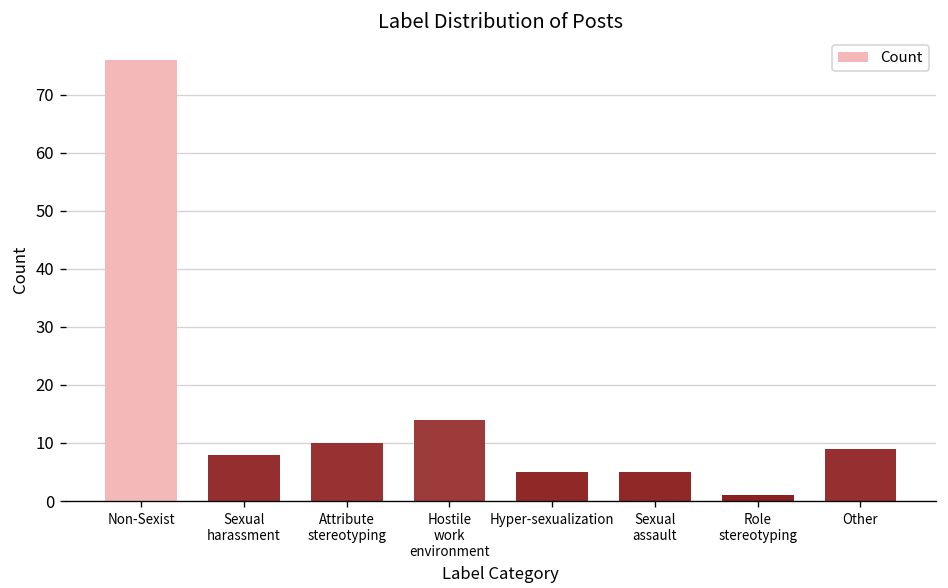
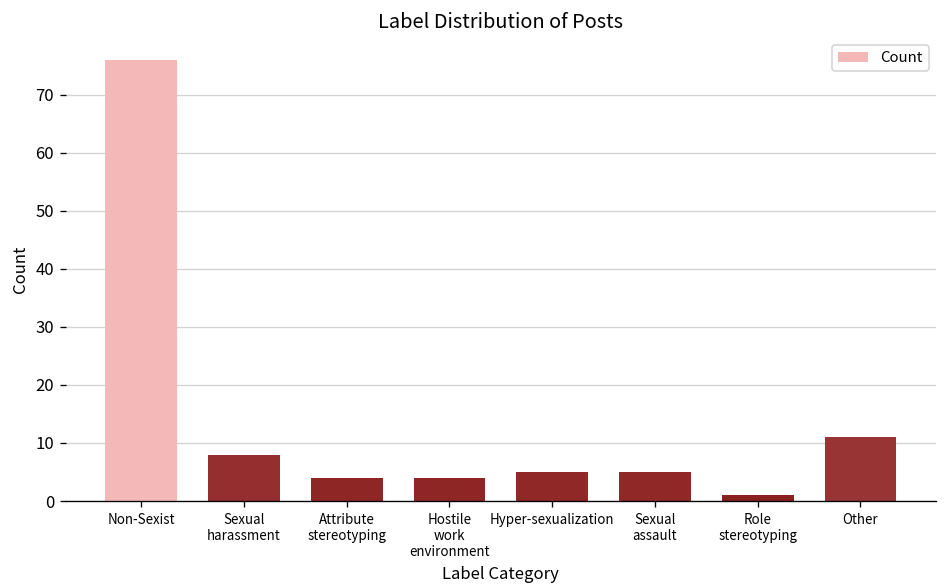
Attribute stereotyping: 10 -> 4
Hostile work environment: 14 -> 4
Other: 9 -> 11
